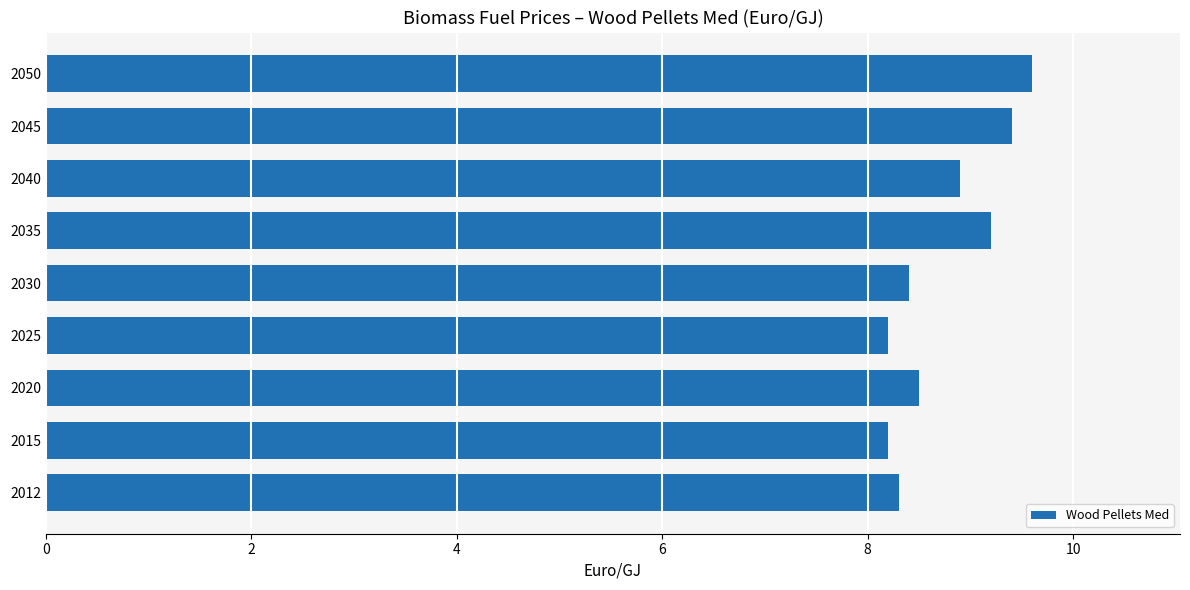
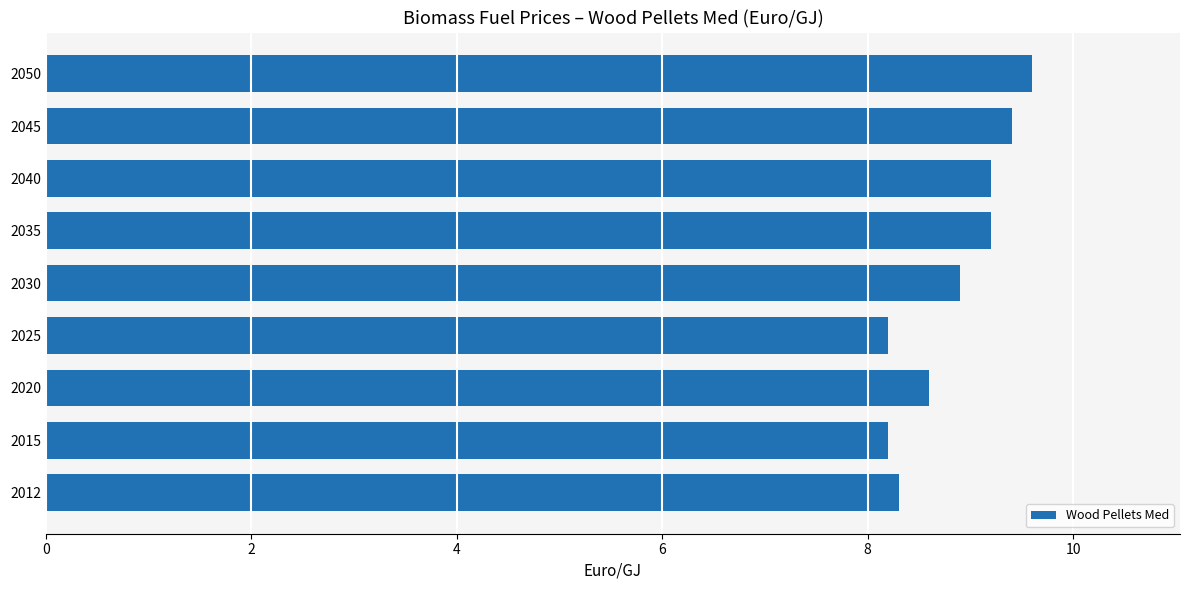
2040: 8.9 -> 9.2
2030: 8.4 -> 8.9
2020: 8.5 -> 8.6
